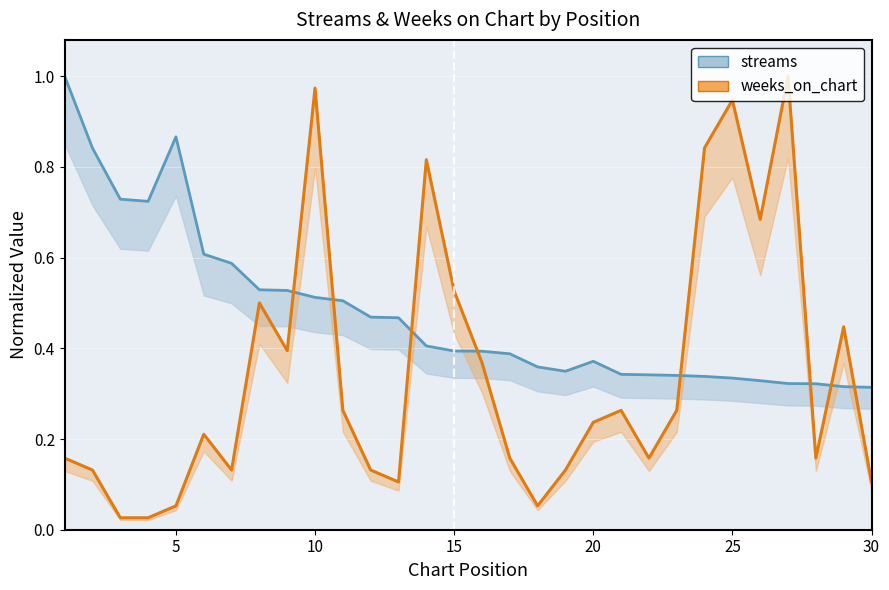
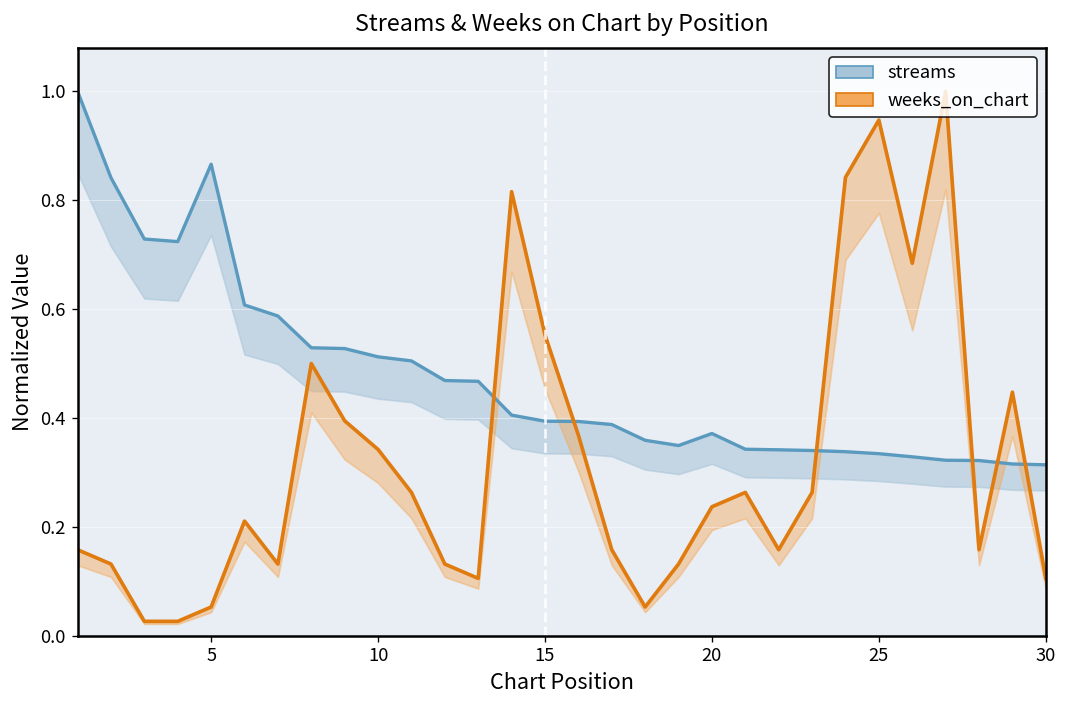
weeks_on_chart, 10: 0.97 -> 0.34
weeks_on_chart, 15: 0.53 -> 0.55
